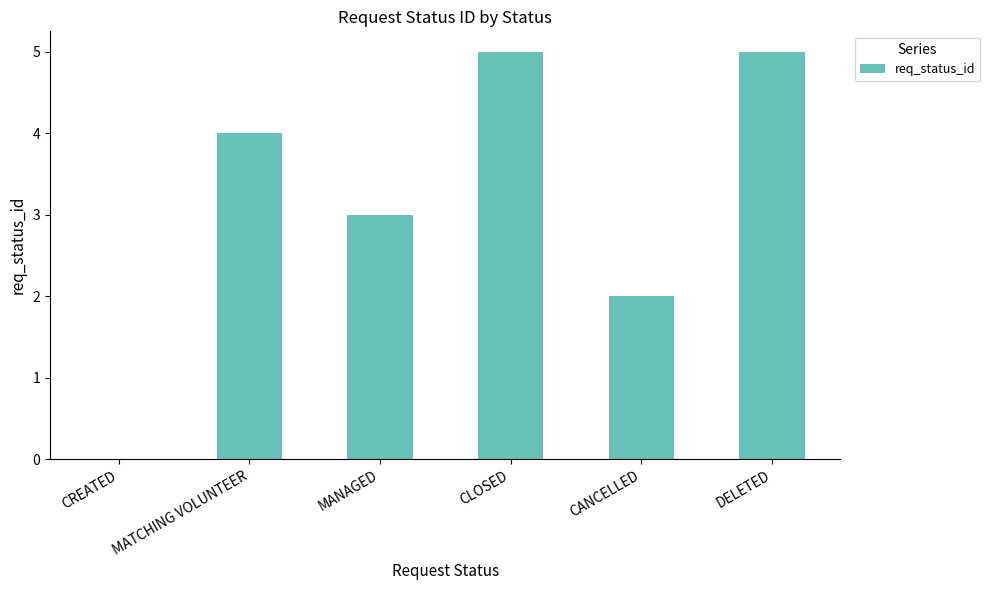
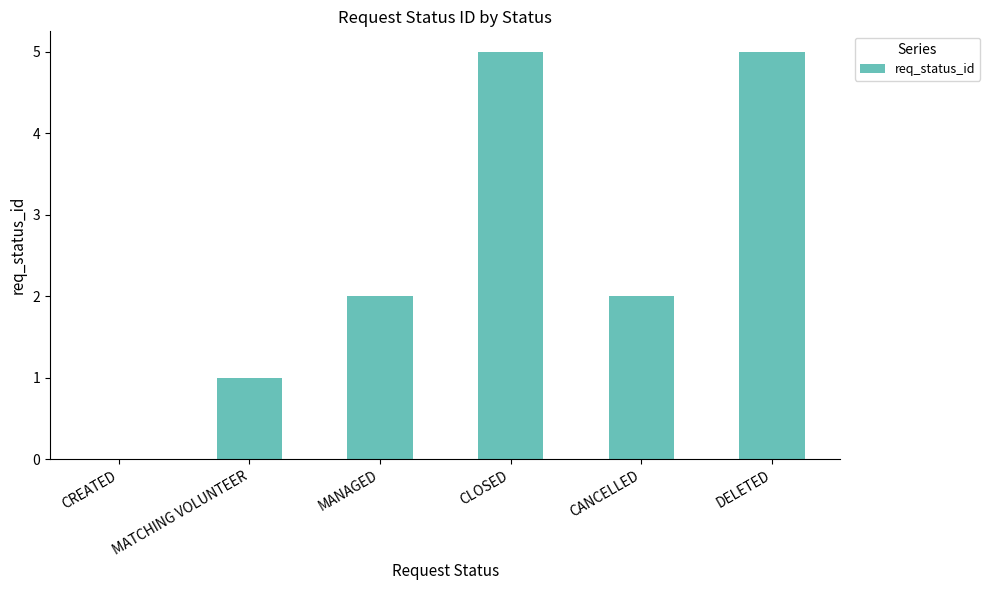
MATCHING VOLUNTEER: 4 -> 1
MANAGED: 3 -> 2
